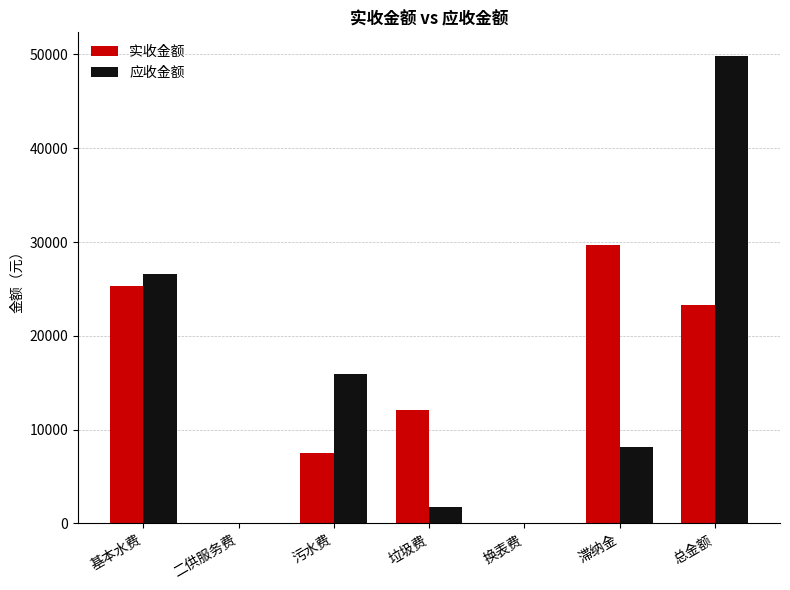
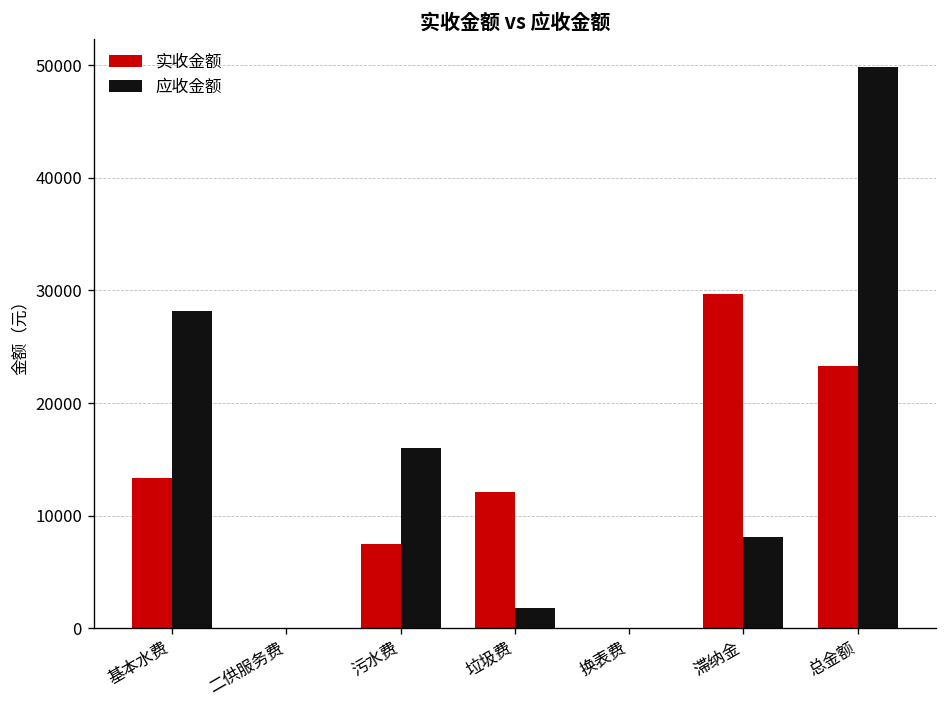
实收金额, 基本水费: 25000 -> 13000
应收金额, 基本水费: 27000 -> 28000
